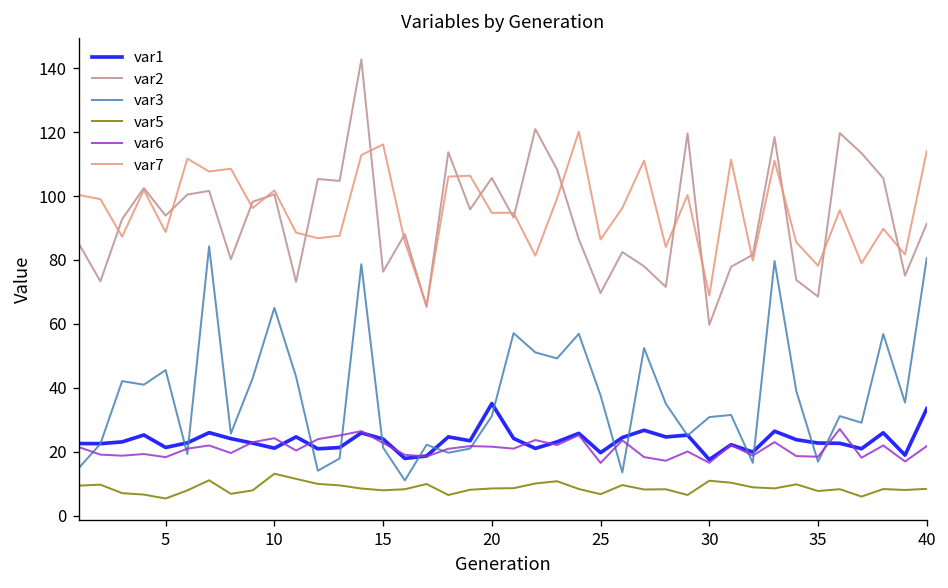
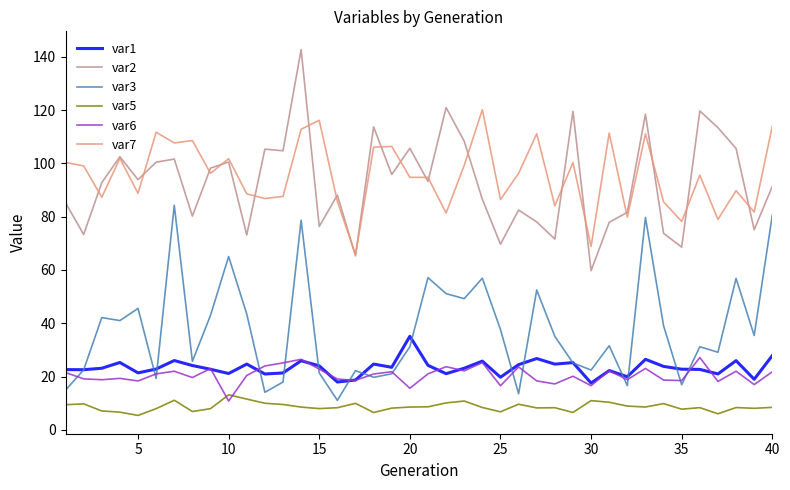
var6, 10: 24 -> 11
var6, 20: 22 -> 16
var3, 30: 31 -> 22
var1, 40: 33 -> 28
